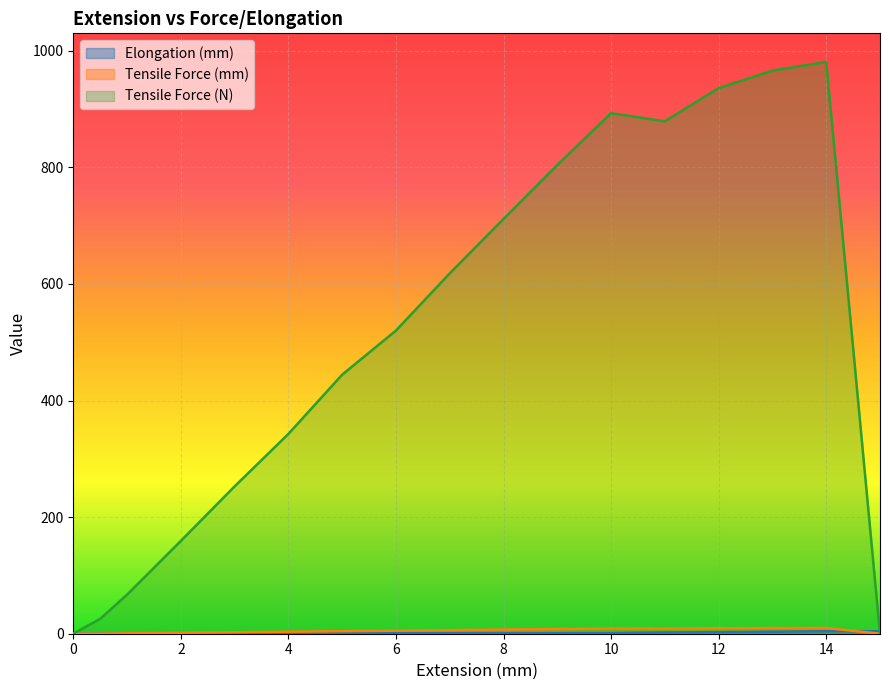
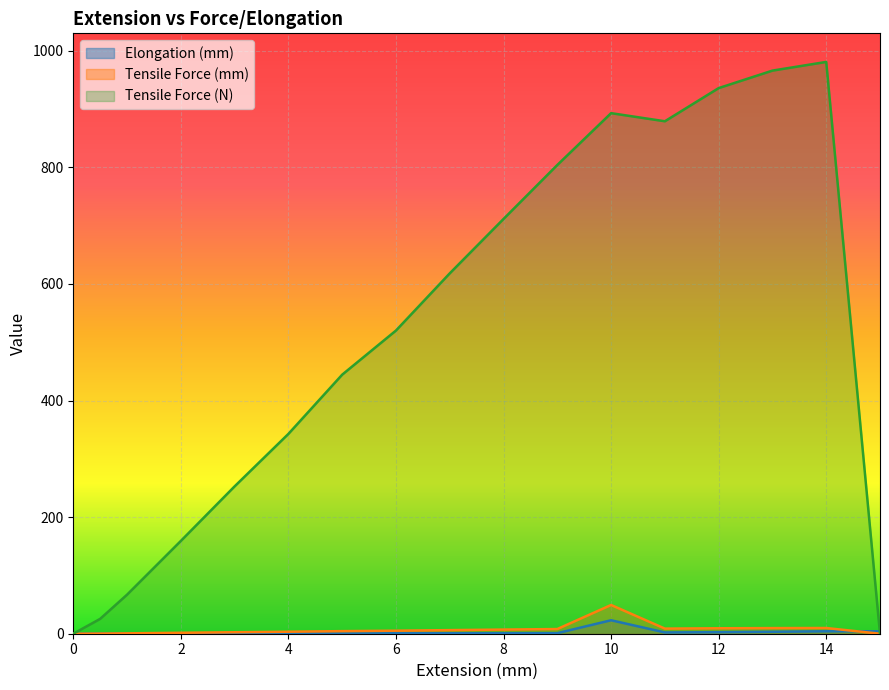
Elongation (mm), 10: 0 -> 20
Tensile Force (mm), 10: 10 -> 50
